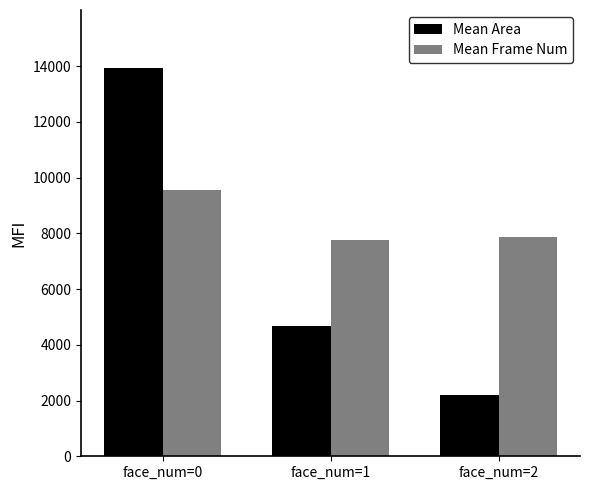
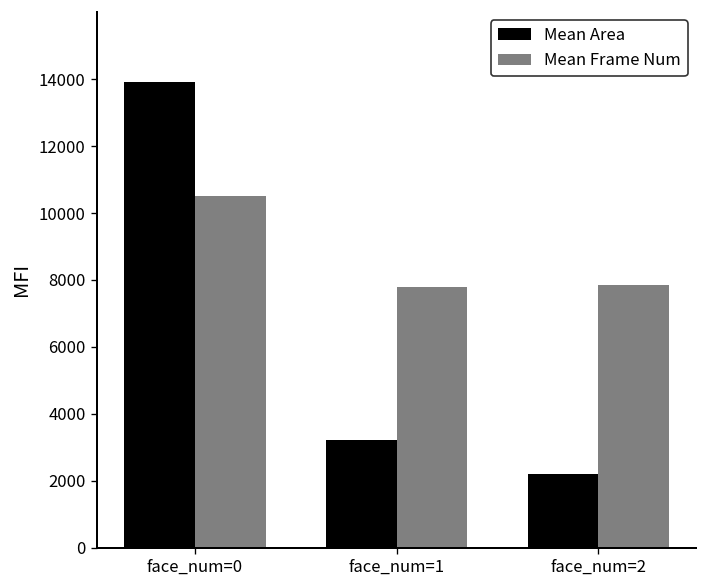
Mean Frame Num, face_num=0: 9600 -> 10500
Mean Area, face_num=1: 4700 -> 3200
